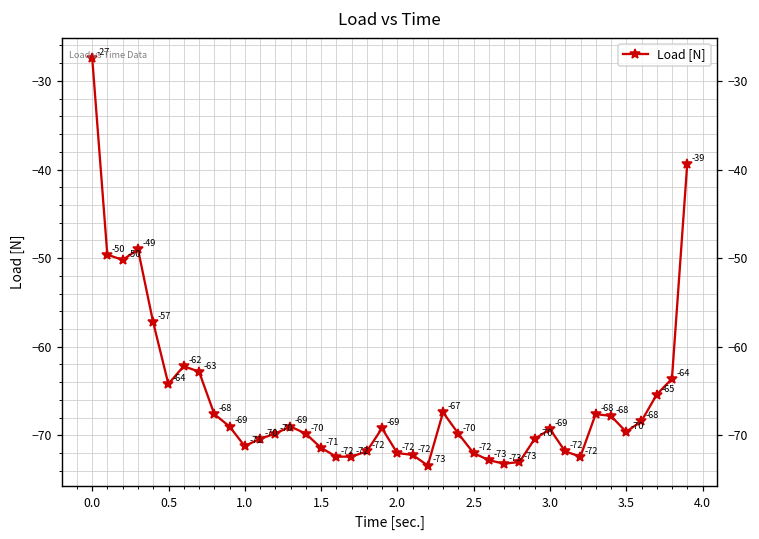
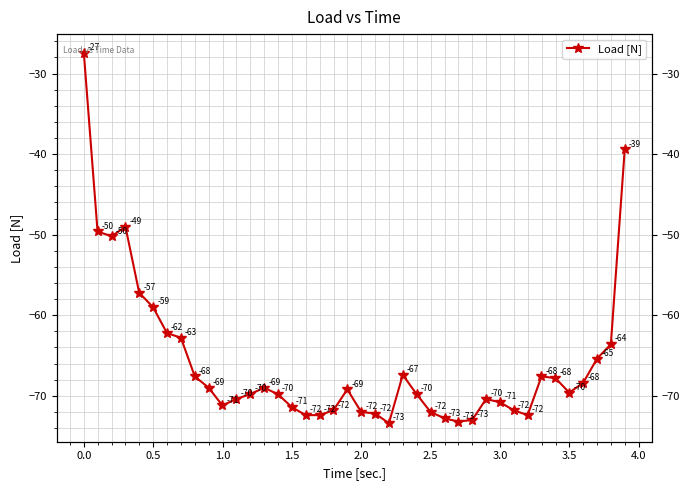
0.5: -64 -> -59
3.0: -69 -> -71
